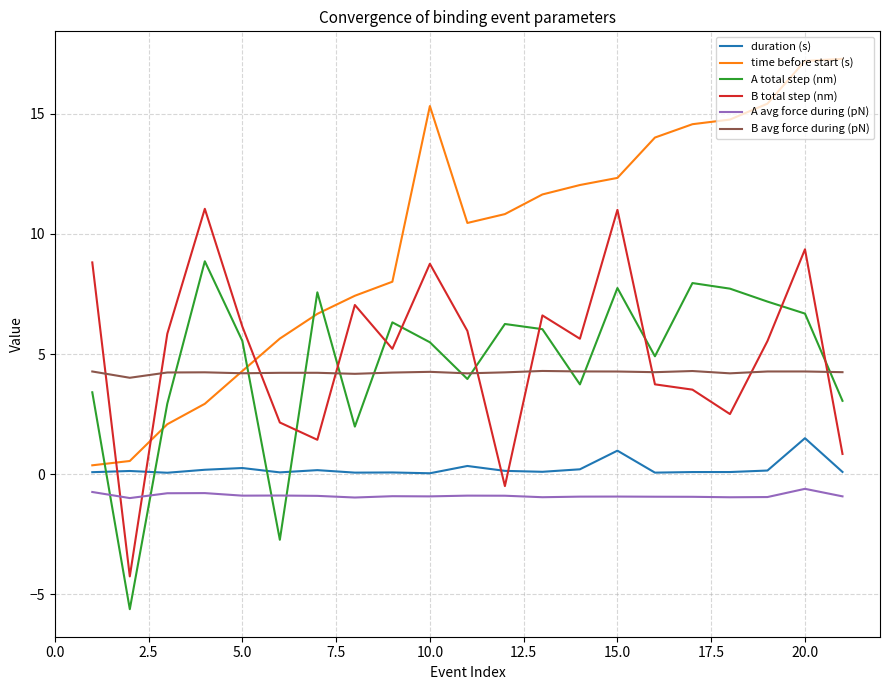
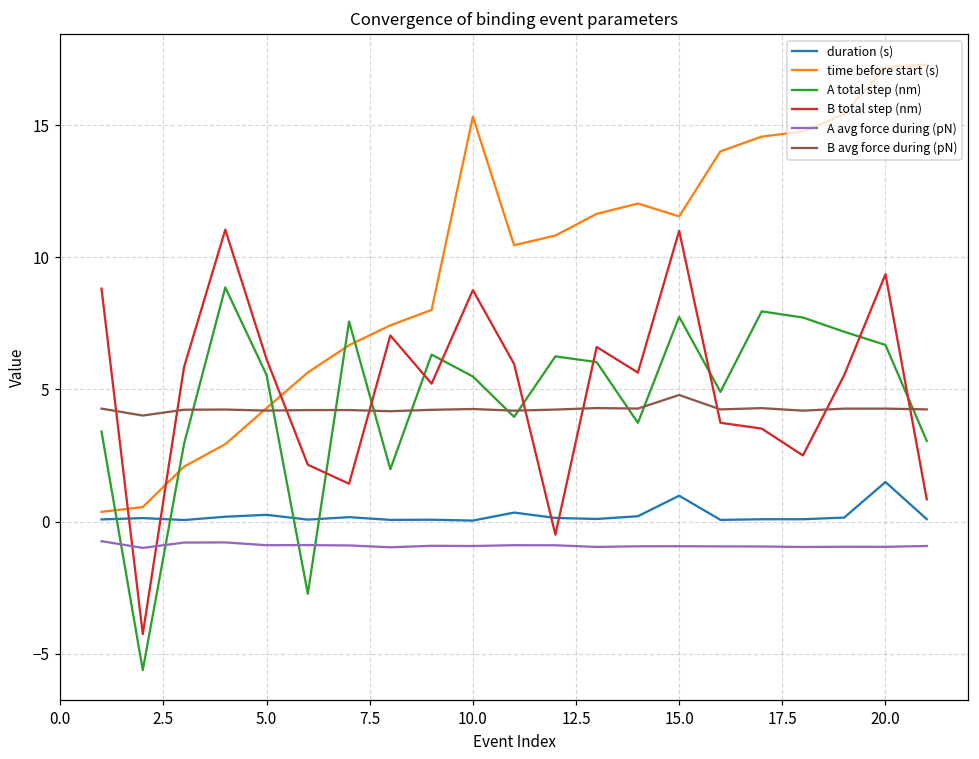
time before start (s), 15.0: 12.3 -> 11.6
B avg force during (pN), 15.0: 4.3 -> 4.8
A avg force during (pN), 20.0: -0.6 -> -1.0
